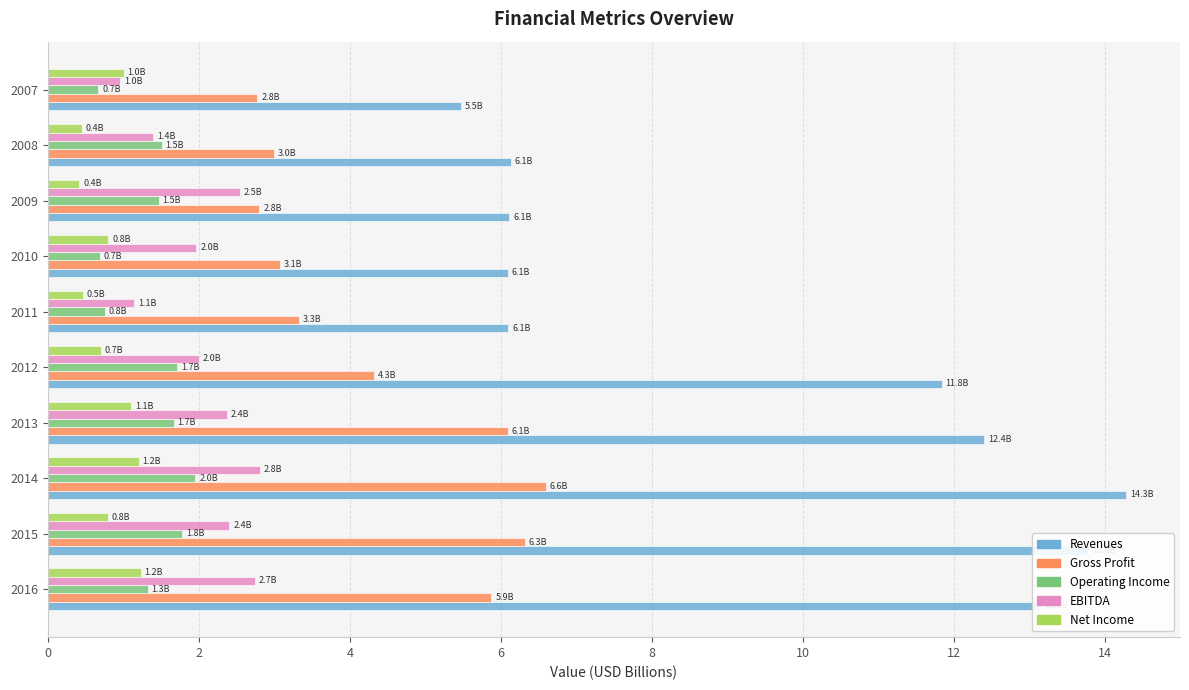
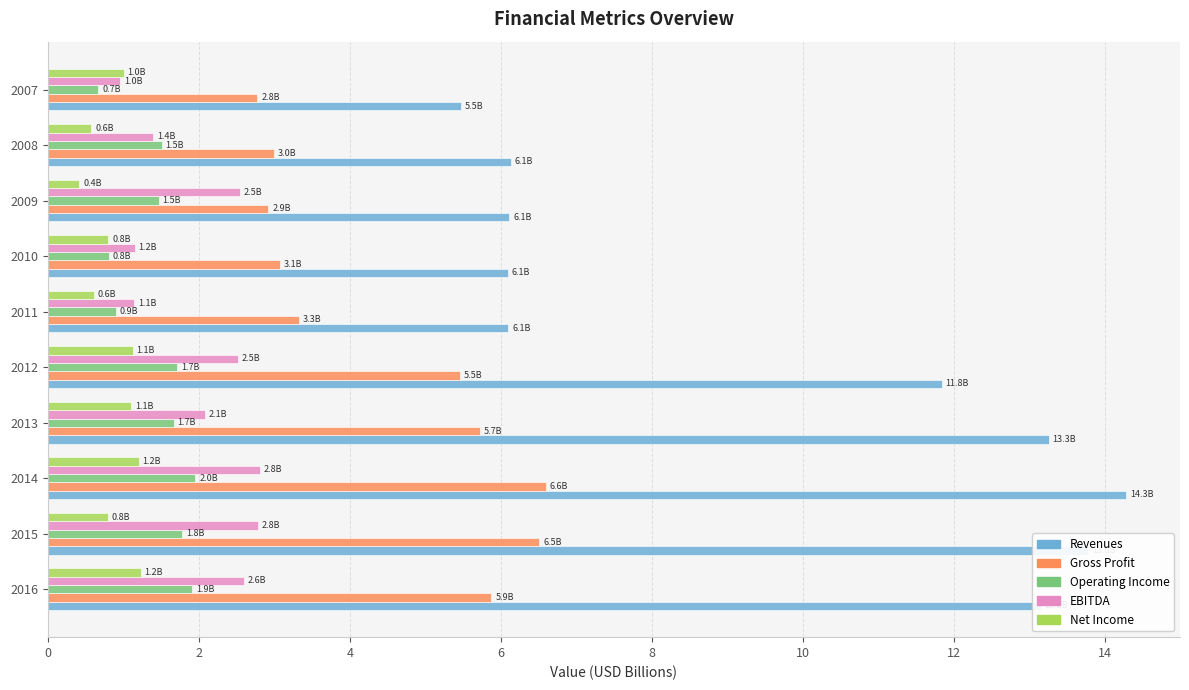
Net Income, 2008: 0.4B -> 0.6B
Gross Profit, 2009: 2.8B -> 2.9B
EBITDA, 2010: 2.0B -> 1.2B
Operating Income, 2010: 0.7B -> 0.8B
Net Income, 2011: 0.5B -> 0.6B
Operating Income, 2011: 0.8B -> 0.9B
Net Income, 2012: 0.7B -> 1.1B
EBITDA, 2012: 2.0B -> 2.5B
Gross Profit, 2012: 4.3B -> 5.5B
EBITDA, 2013: 2.4B -> 2.1B
Gross Profit, 2013: 6.1B -> 5.7B
Revenues, 2013: 12.4B -> 13.3B
EBITDA, 2015: 2.4B -> 2.8B
Gross Profit, 2015: 6.3B -> 6.5B
EBITDA, 2016: 2.7B -> 2.6B
Operating Income, 2016: 1.3B -> 1.9B
